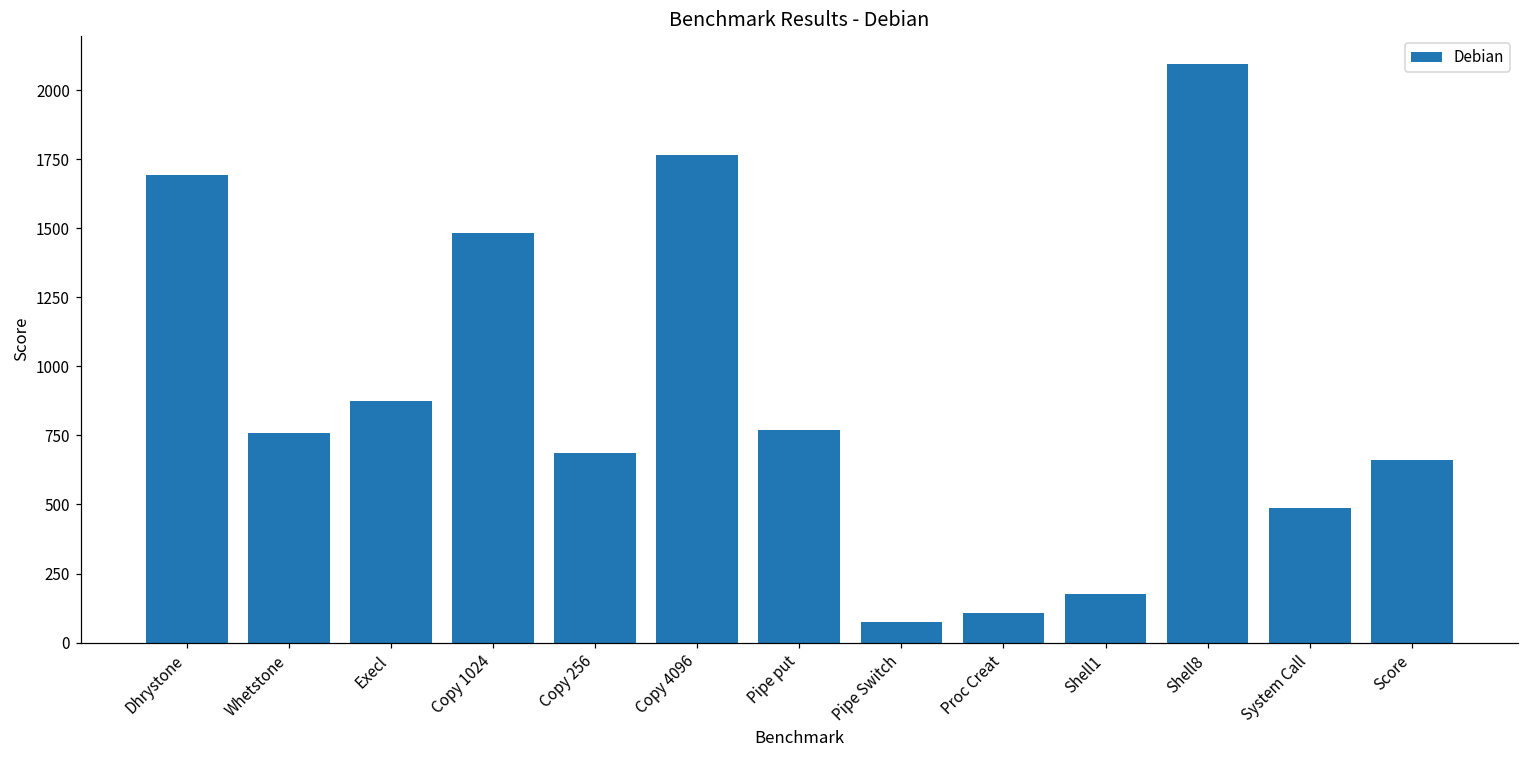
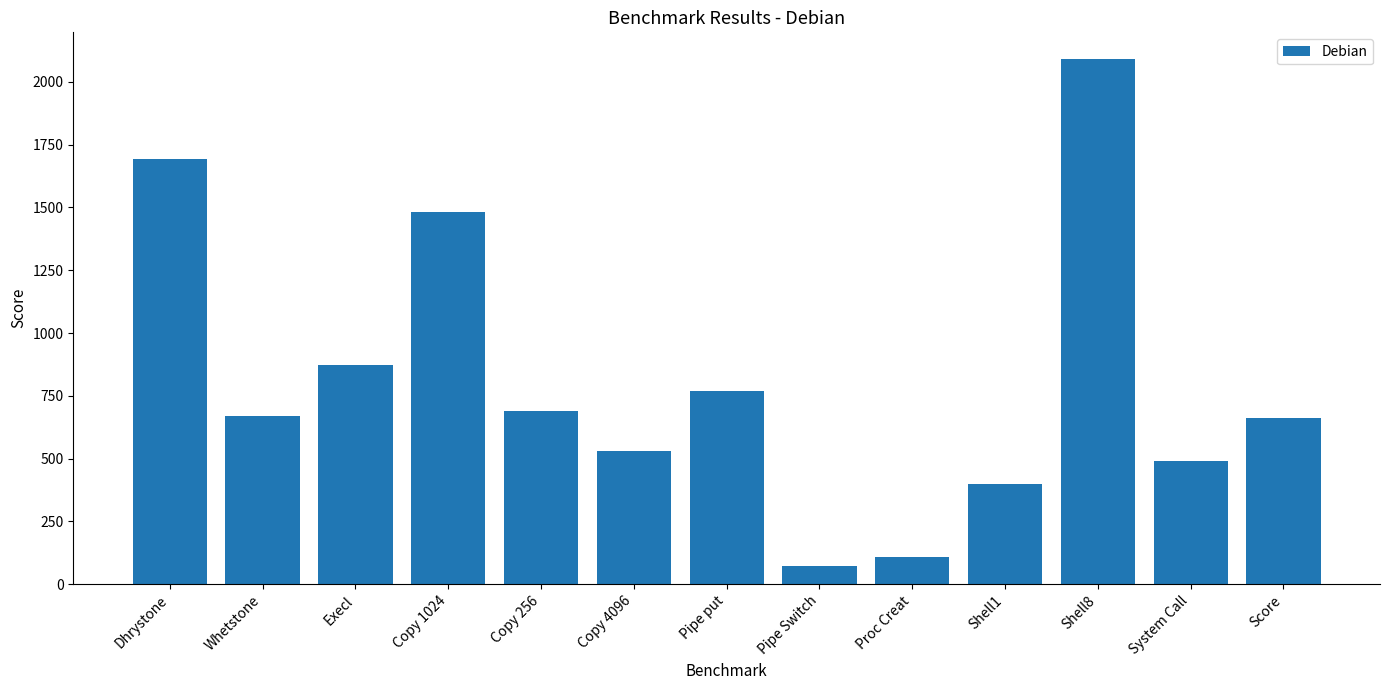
Whetstone: 760 -> 670
Copy 4096: 1760 -> 530
Shell1: 180 -> 400
